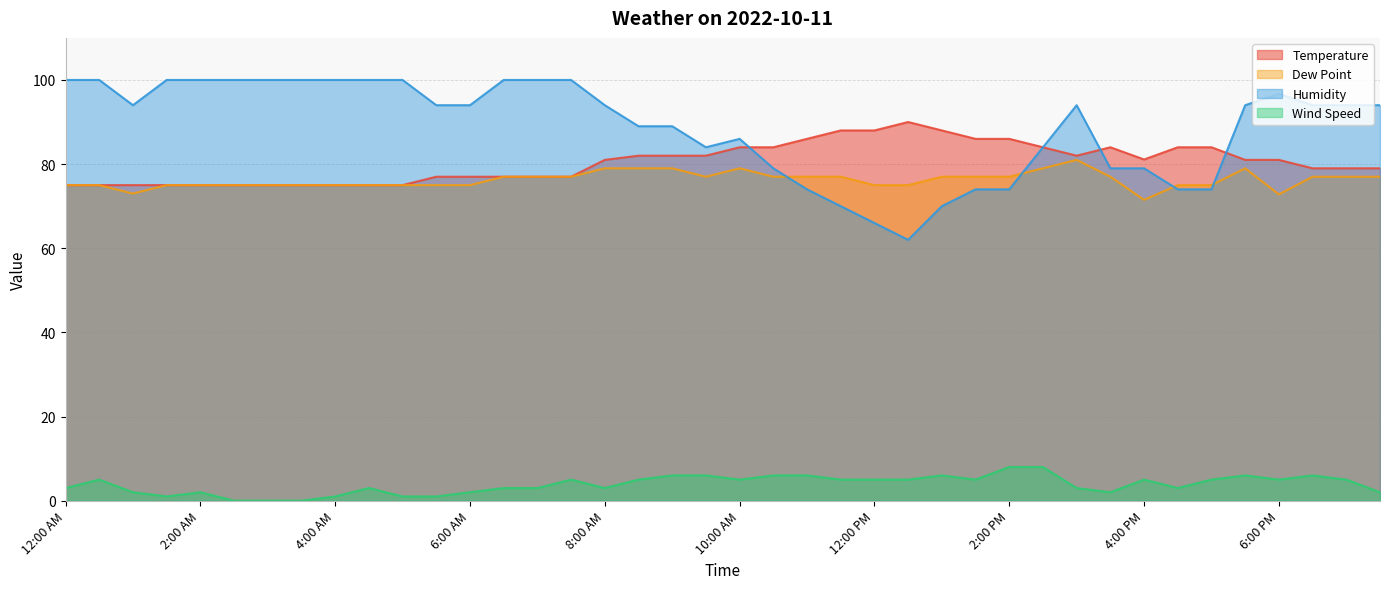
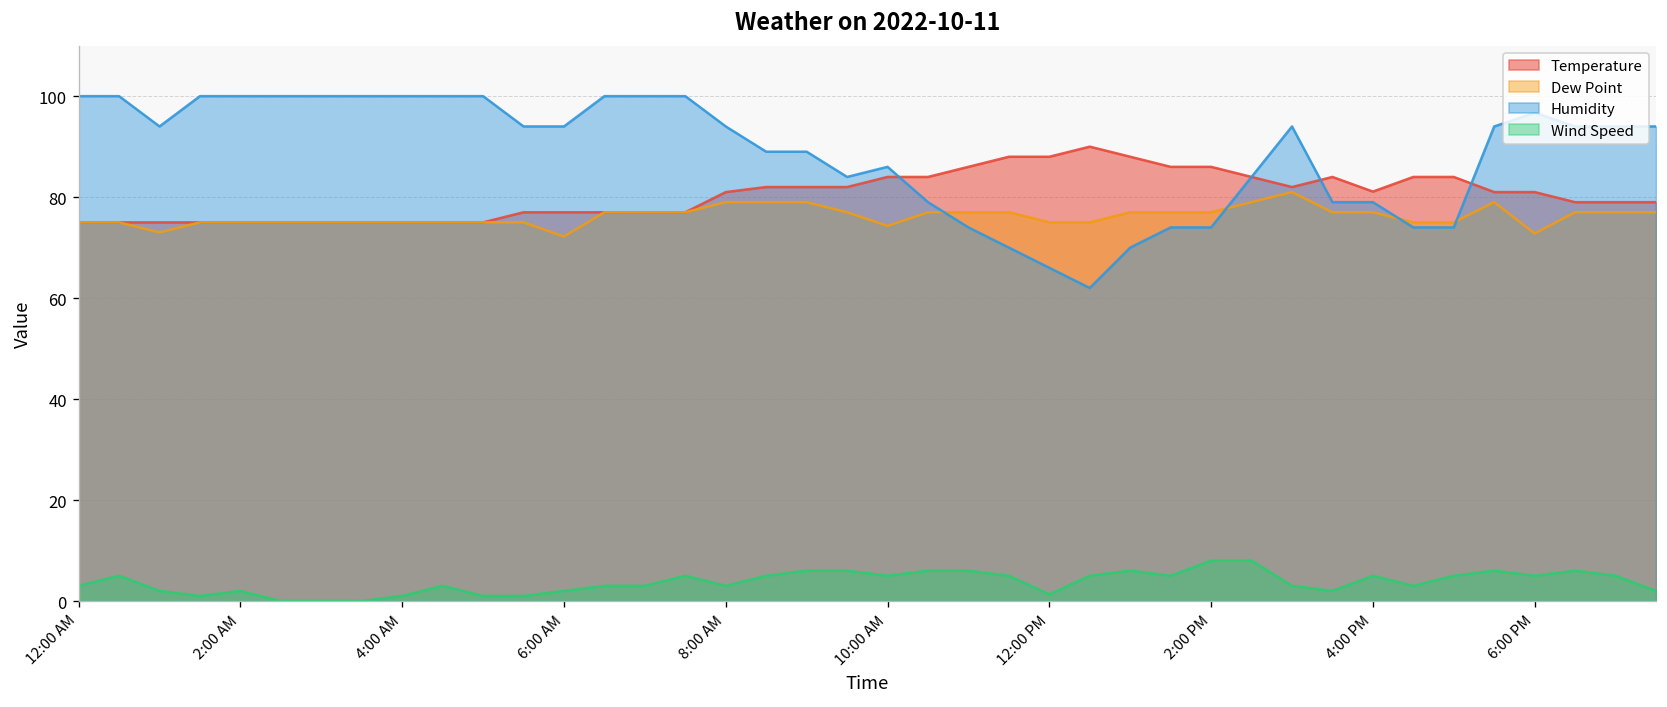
Dew Point, 6:00 AM: 75 -> 72
Dew Point, 10:00 AM: 79 -> 74
Wind Speed, 12:00 PM: 5 -> 1
Dew Point, 4:00 PM: 72 -> 77
